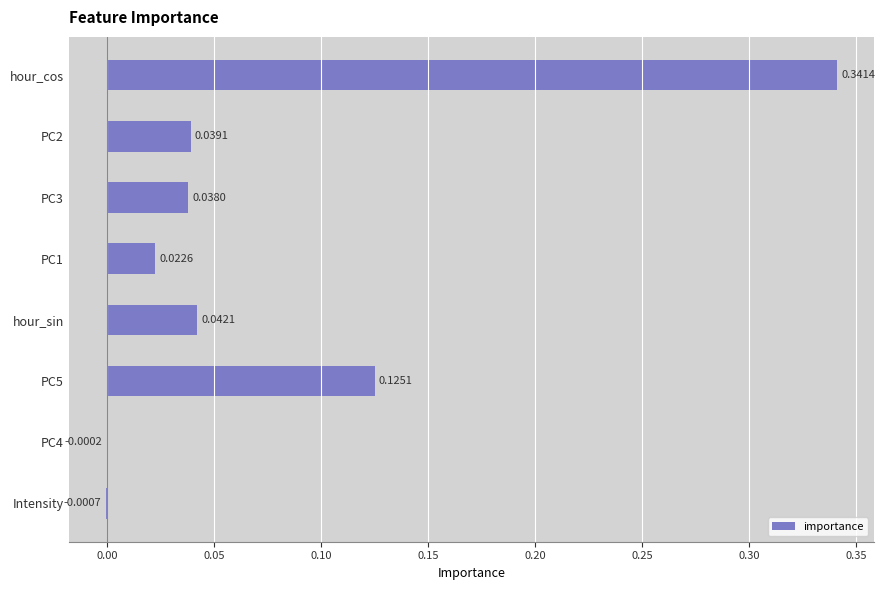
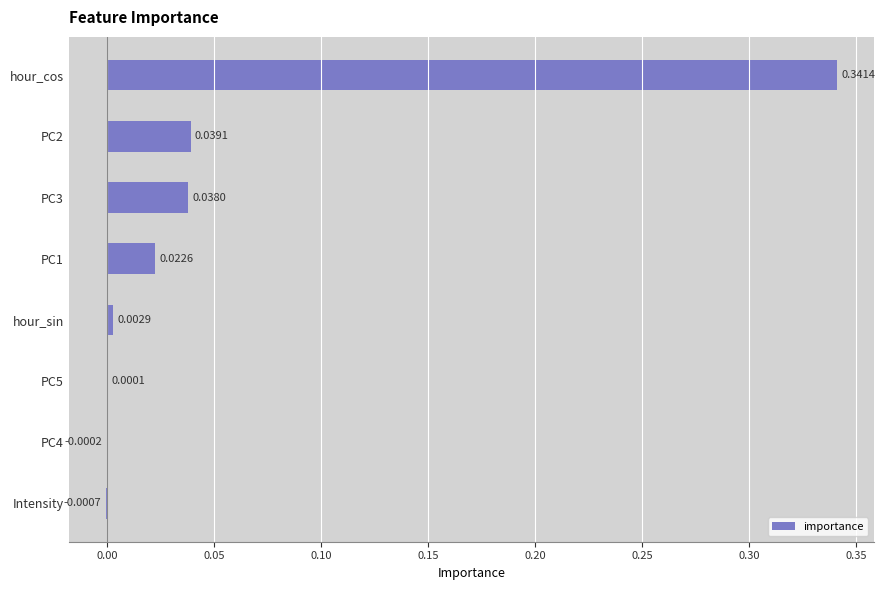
hour_sin: 0.0421 -> 0.0029
PC5: 0.1251 -> 0.0001
